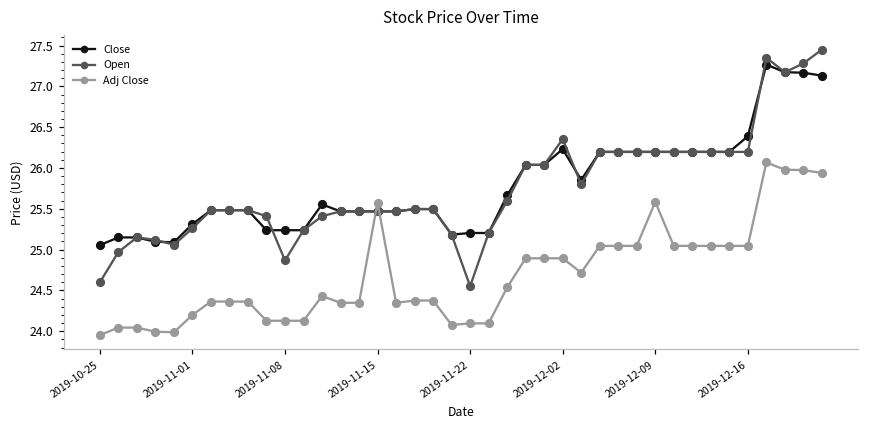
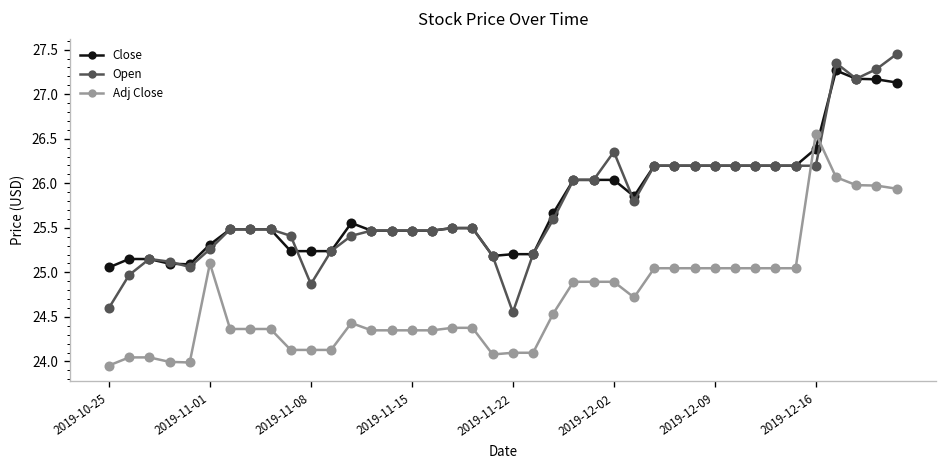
Adj Close, 2019-11-01: 24.2 -> 25.1
Adj Close, 2019-11-15: 25.6 -> 24.3
Close, 2019-12-02: 26.2 -> 26.0
Adj Close, 2019-12-09: 25.6 -> 25.0
Adj Close, 2019-12-16: 25.0 -> 26.6
